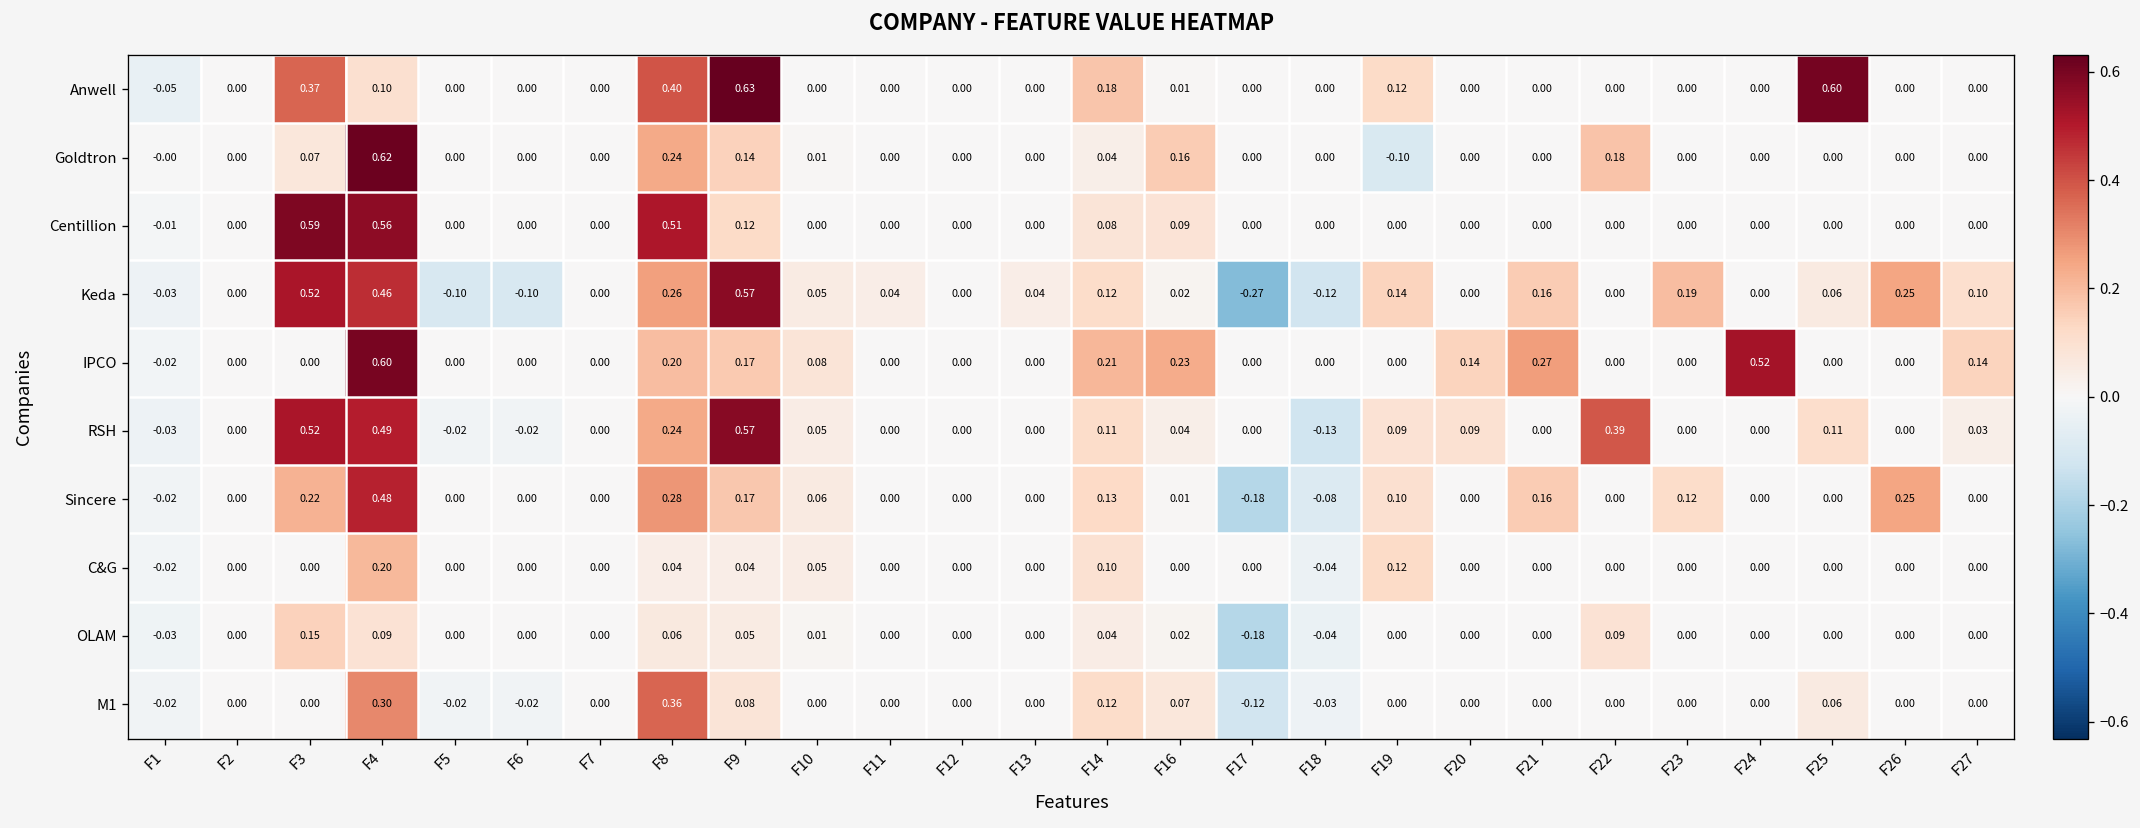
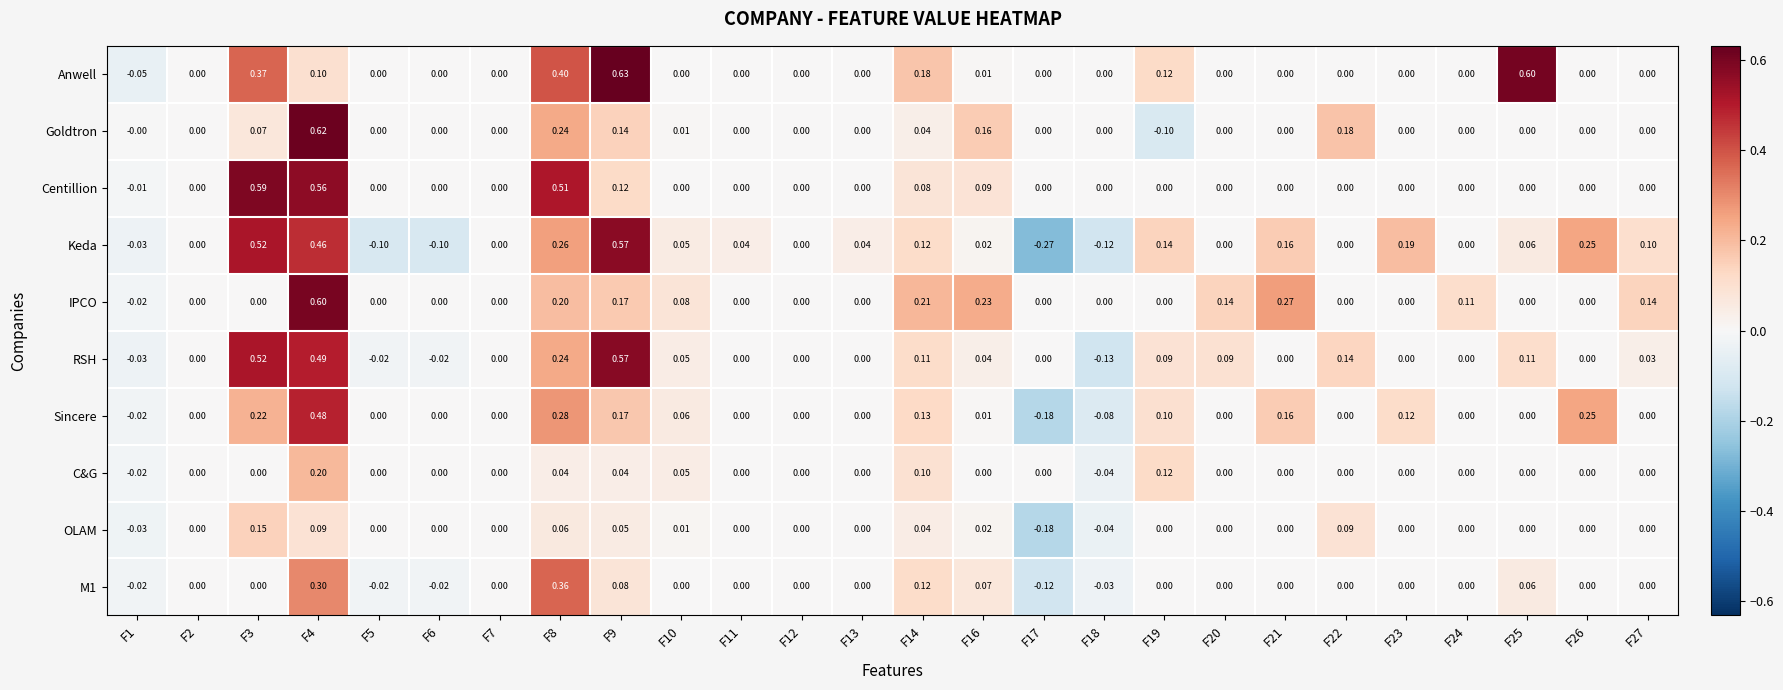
IPCO, F24: 0.52 -> 0.11
RSH, F22: 0.39 -> 0.14
